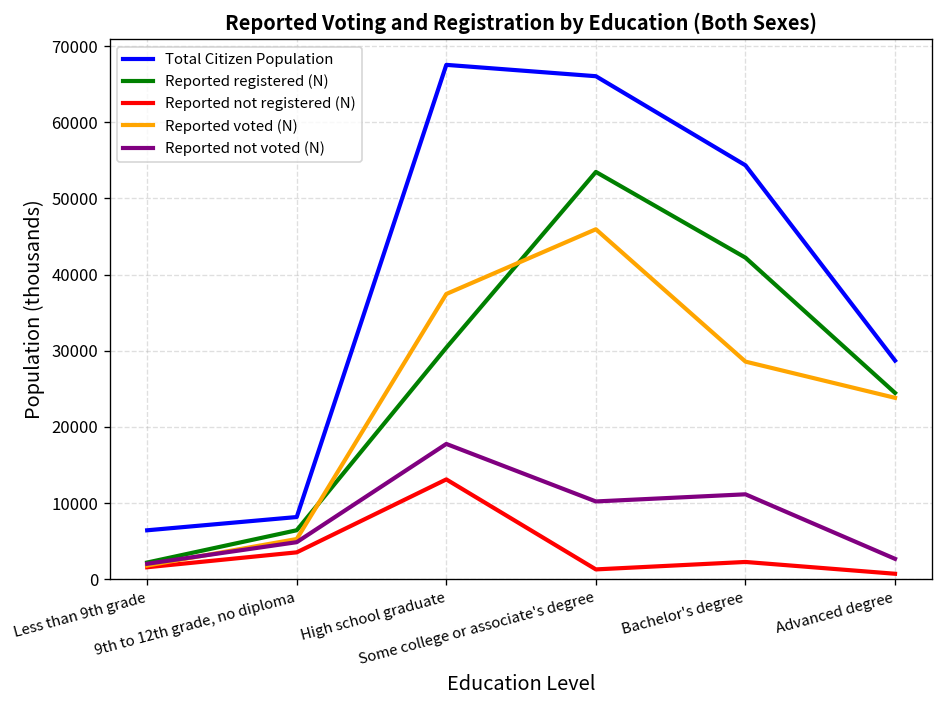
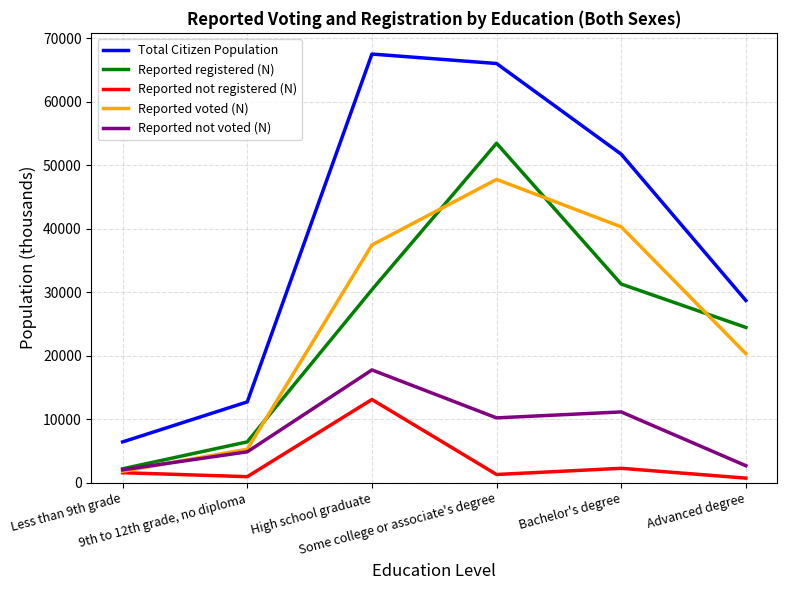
Total Citizen Population, 9th to 12th grade, no diploma: 8000 -> 13000
Reported not registered (N), 9th to 12th grade, no diploma: 4000 -> 1000
Reported voted (N), Some college or associate's degree: 46000 -> 48000
Total Citizen Population, Bachelor's degree: 54000 -> 52000
Reported registered (N), Bachelor's degree: 42000 -> 31000
Reported voted (N), Bachelor's degree: 29000 -> 40000
Reported voted (N), Advanced degree: 24000 -> 20000
